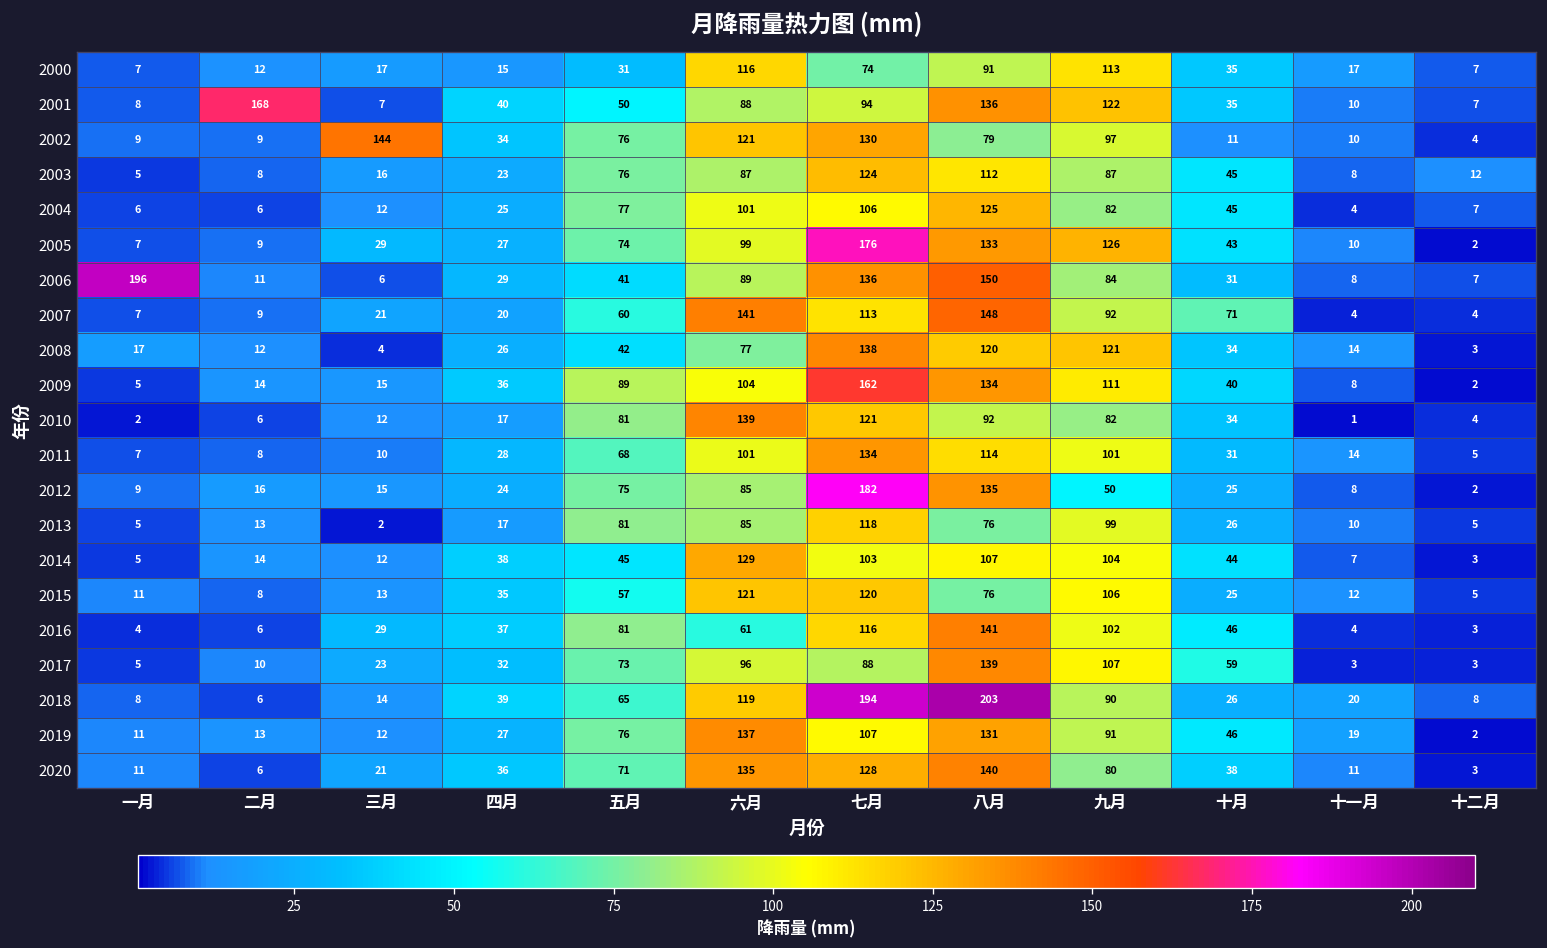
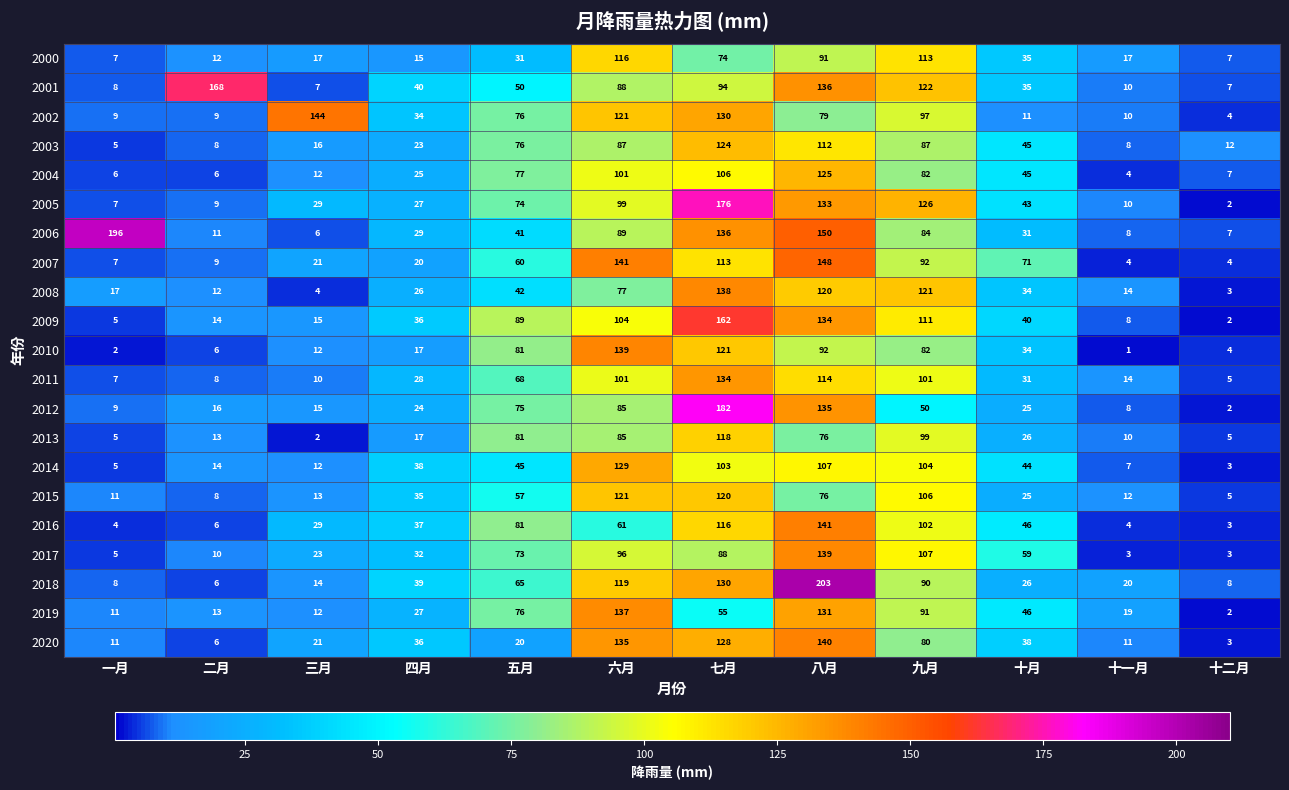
2018, 七月: 194 -> 130
2019, 七月: 107 -> 55
2020, 五月: 71 -> 20
